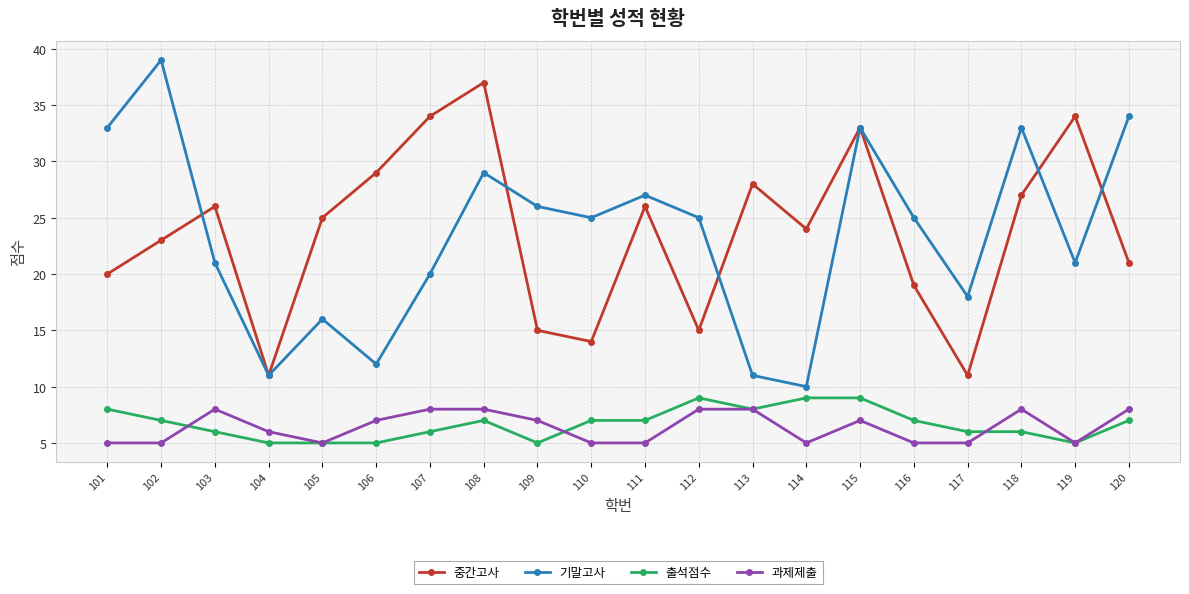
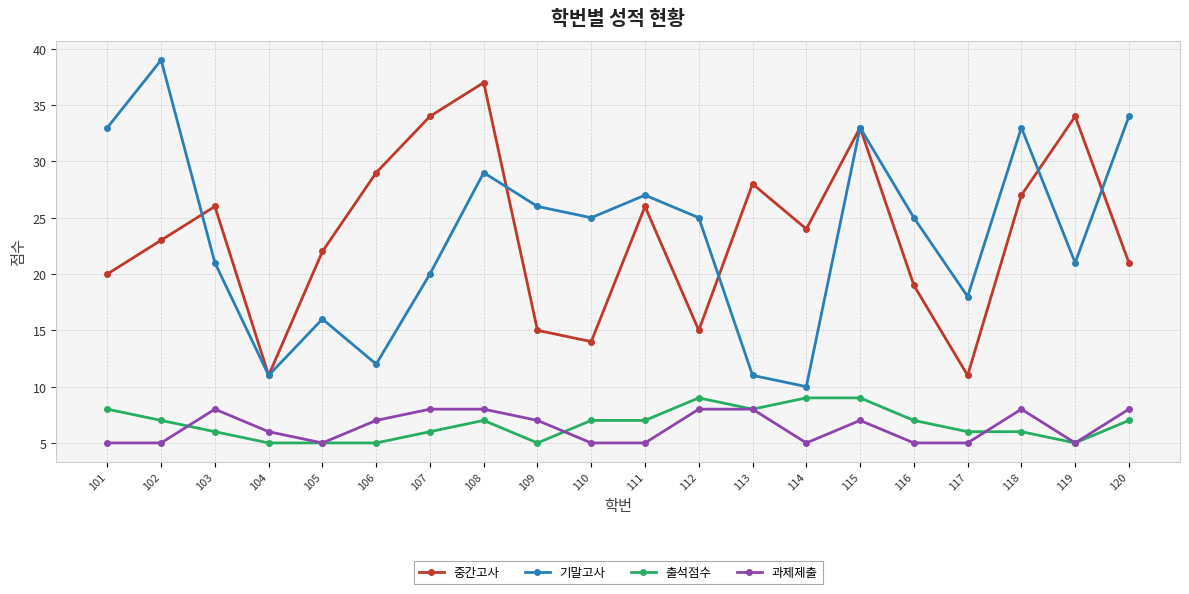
중간고사, 105: 25 -> 22
